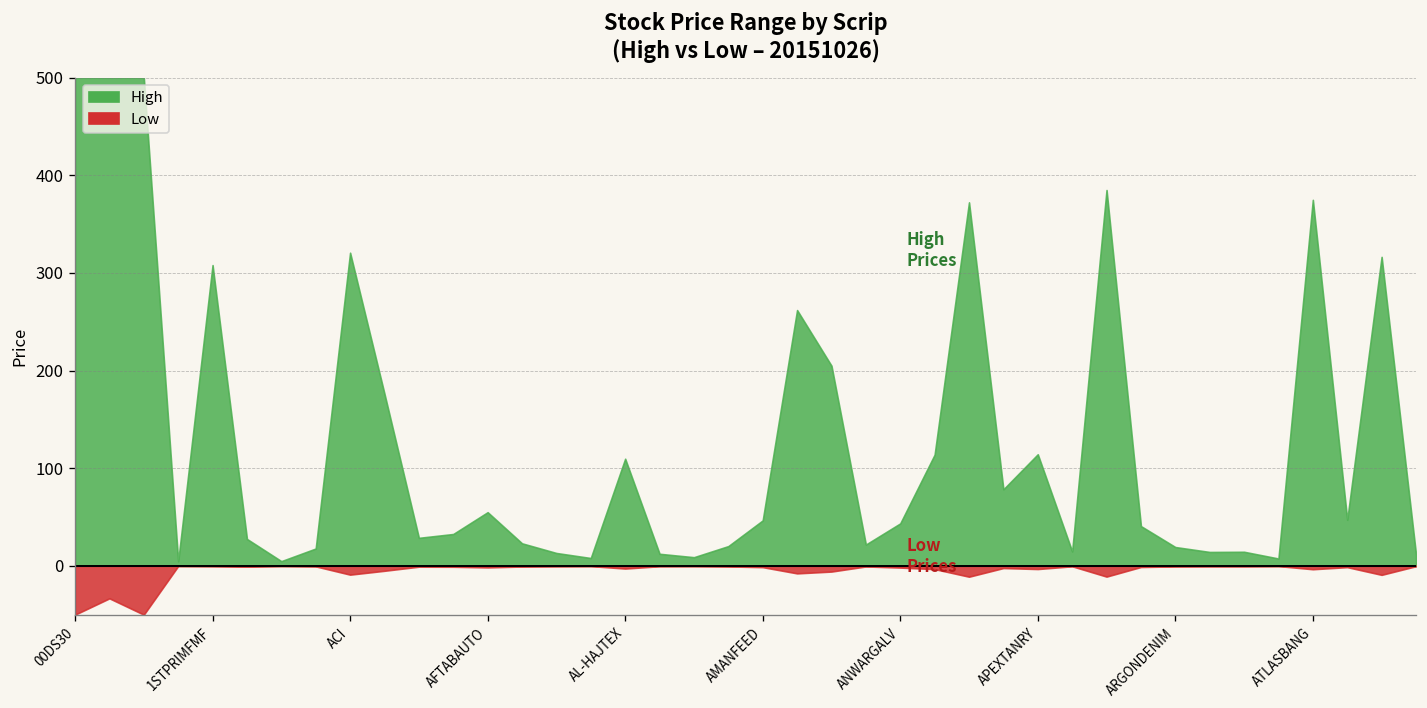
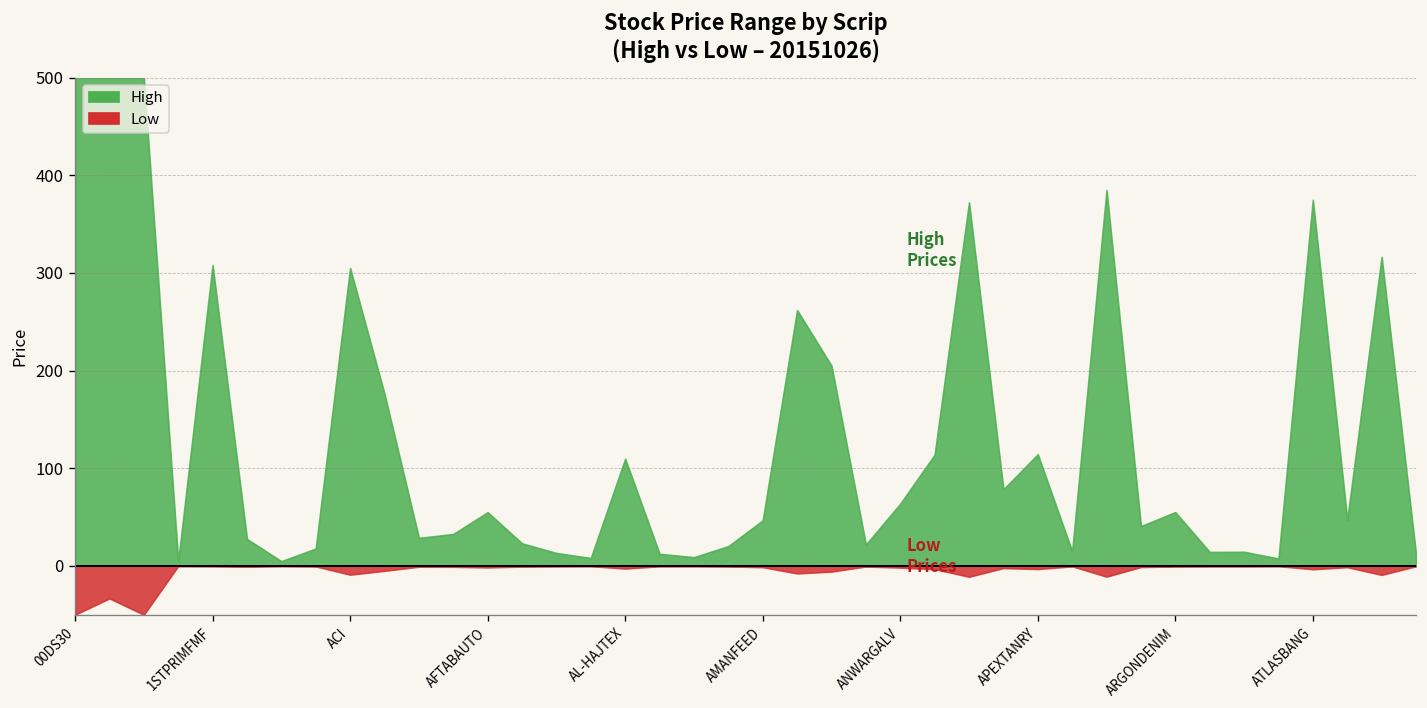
High, ACI: 320 -> 310
High, ANWARGALV: 40 -> 60
High, ARGONDENIM: 20 -> 60
